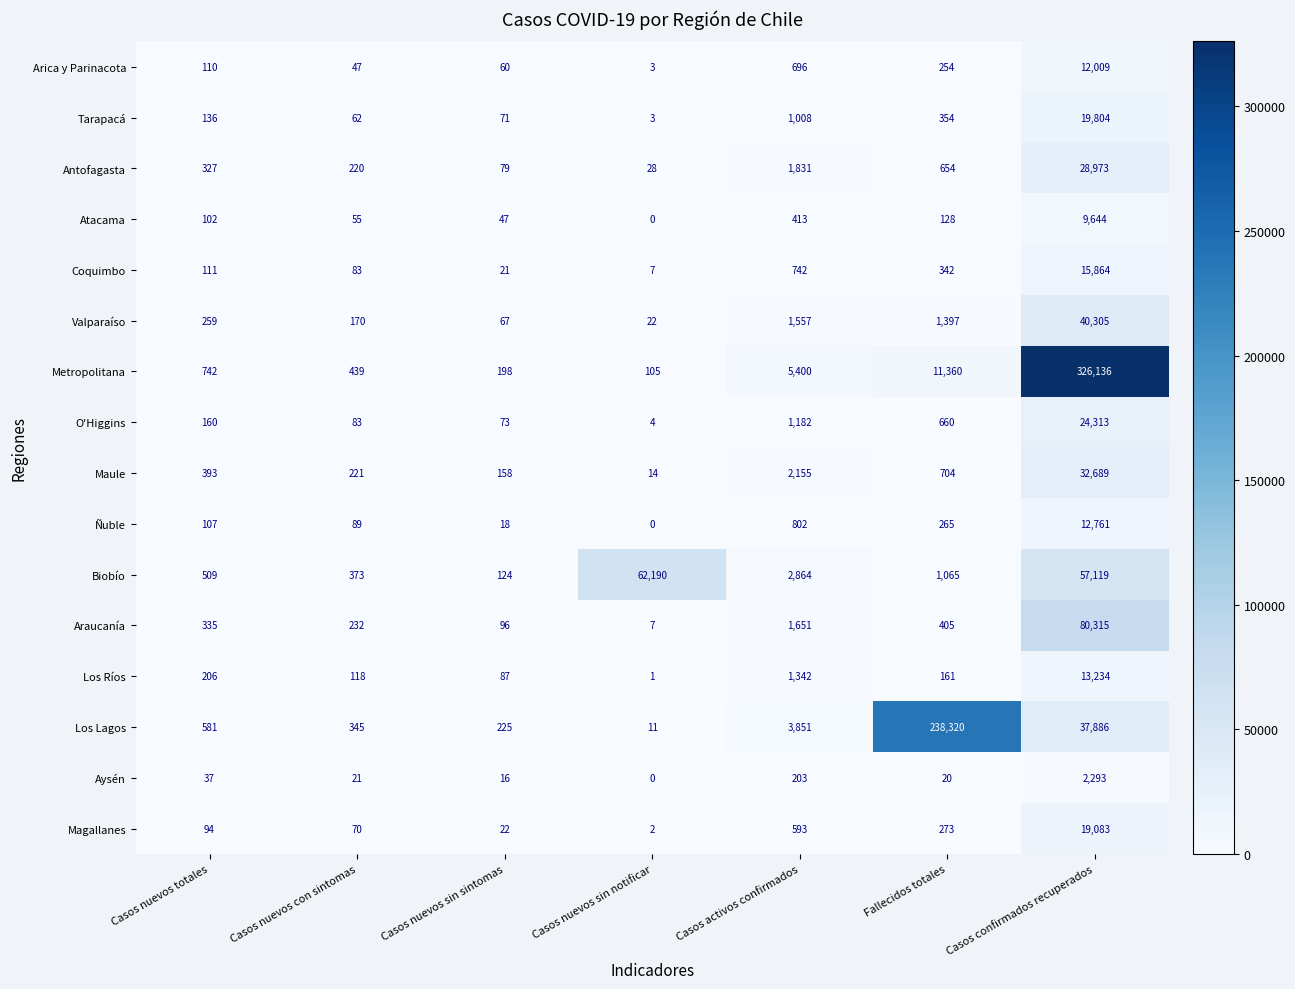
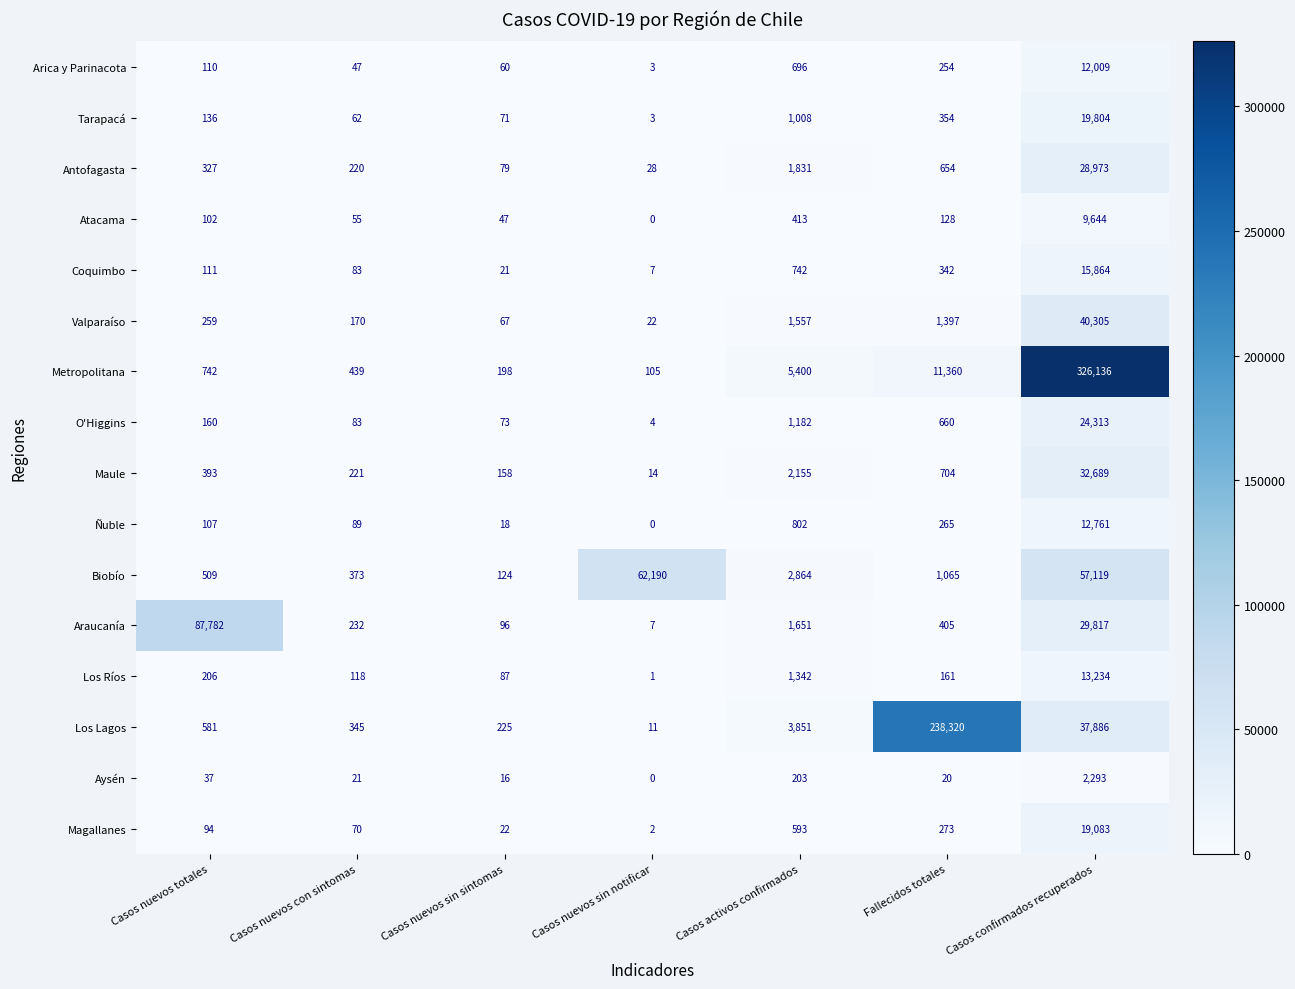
Araucanía, Casos nuevos totales: 335 -> 87,782
Araucanía, Casos confirmados recuperados: 80,315 -> 29,817
